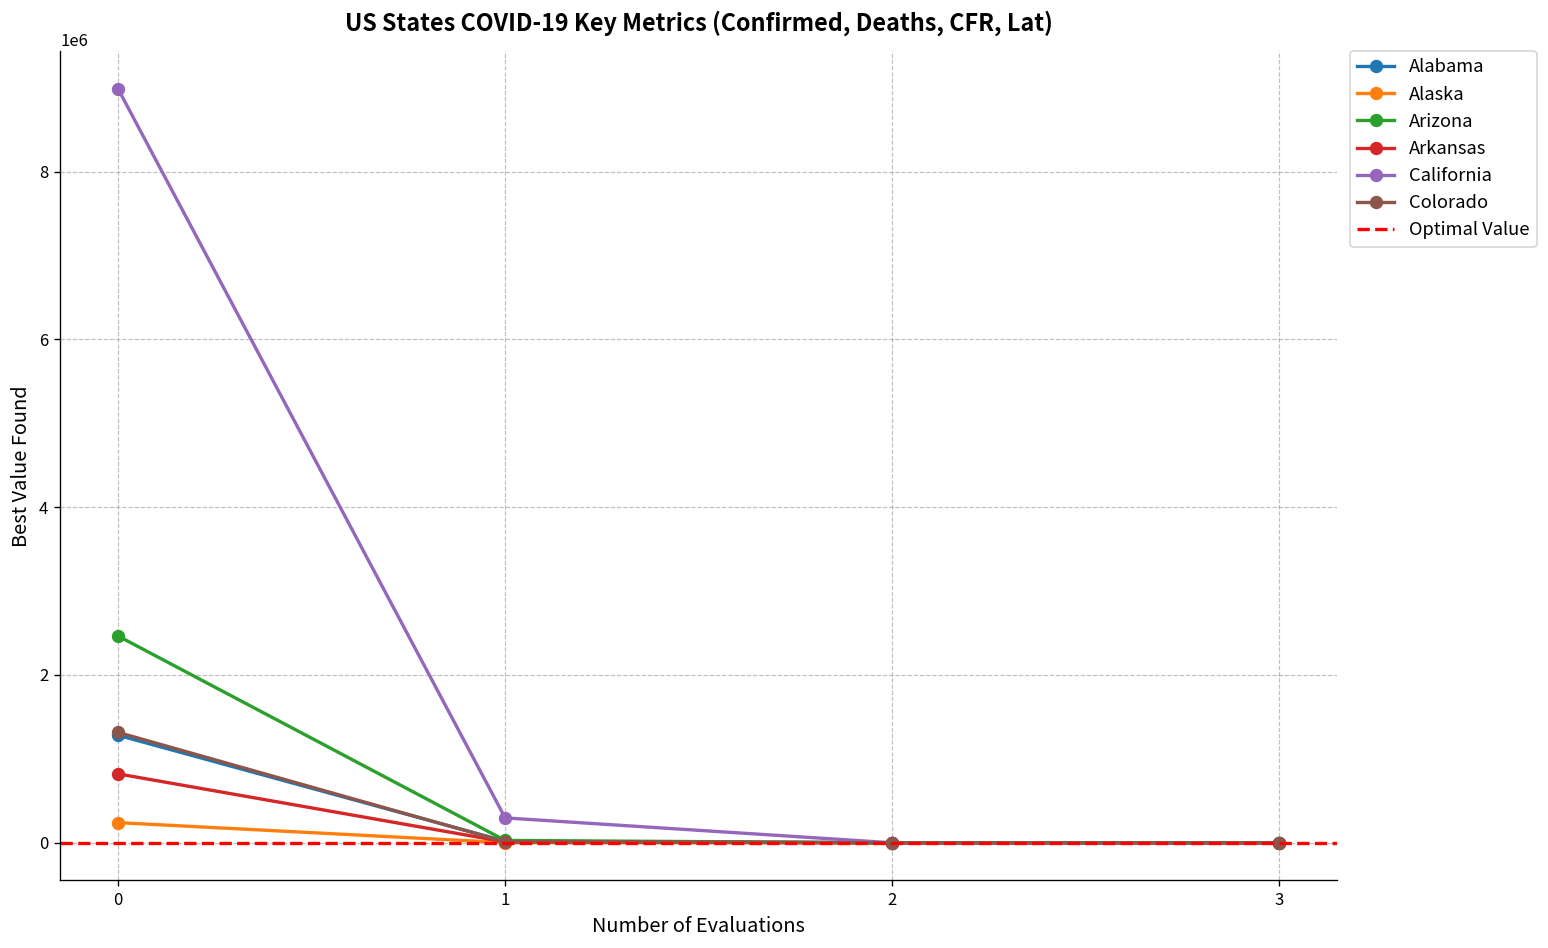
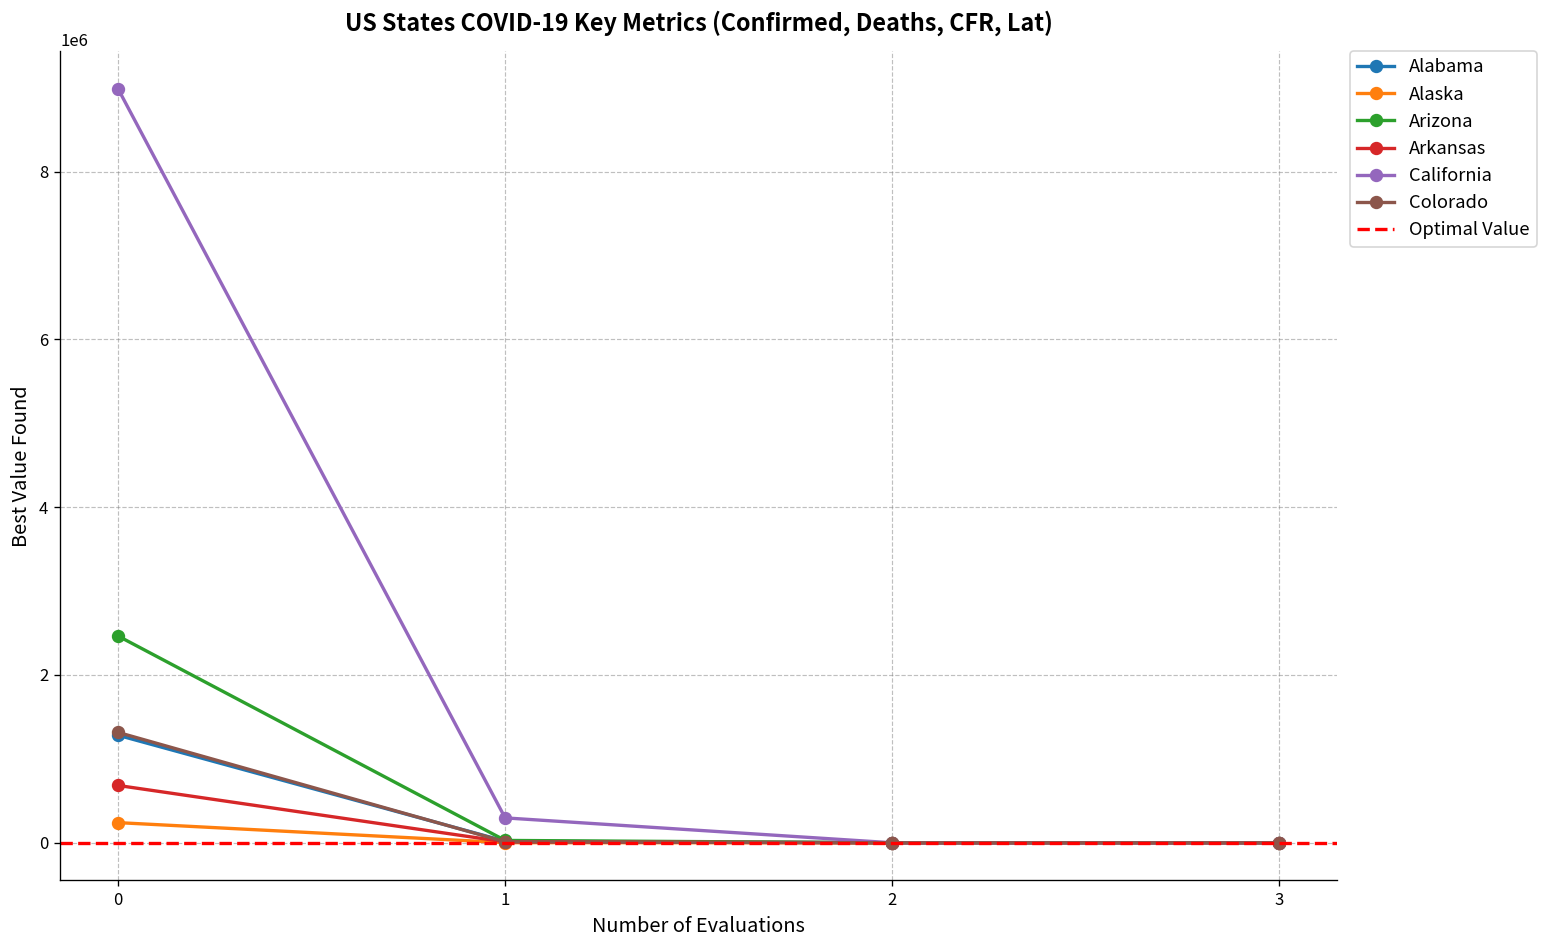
Arkansas, 0: 800000 -> 700000
